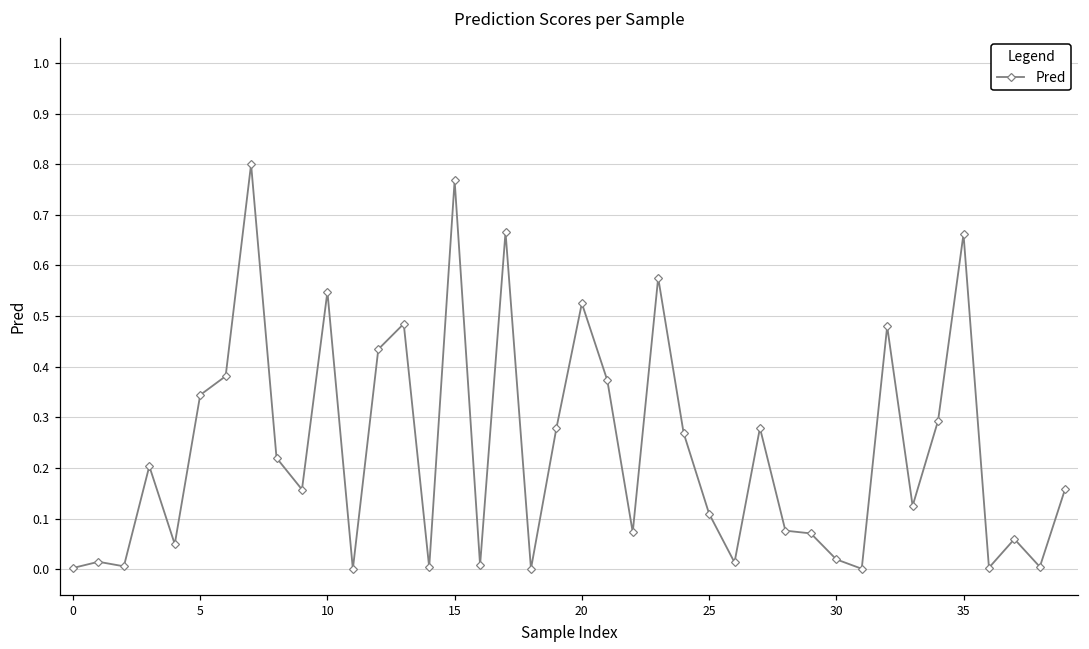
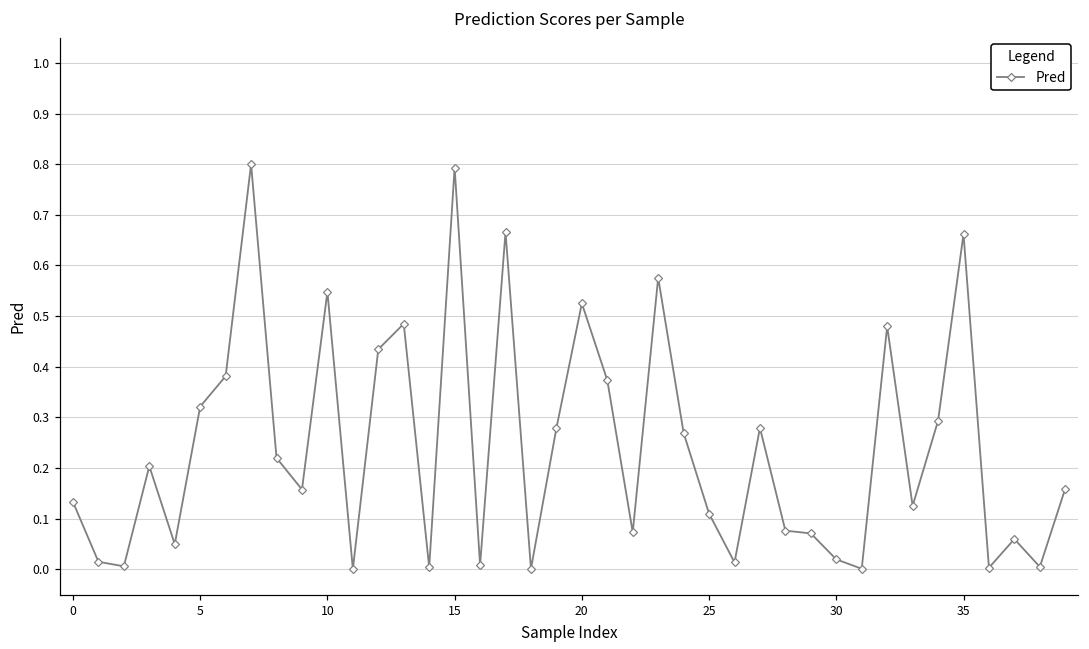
0: 0.00 -> 0.13
5: 0.34 -> 0.32
15: 0.77 -> 0.79
